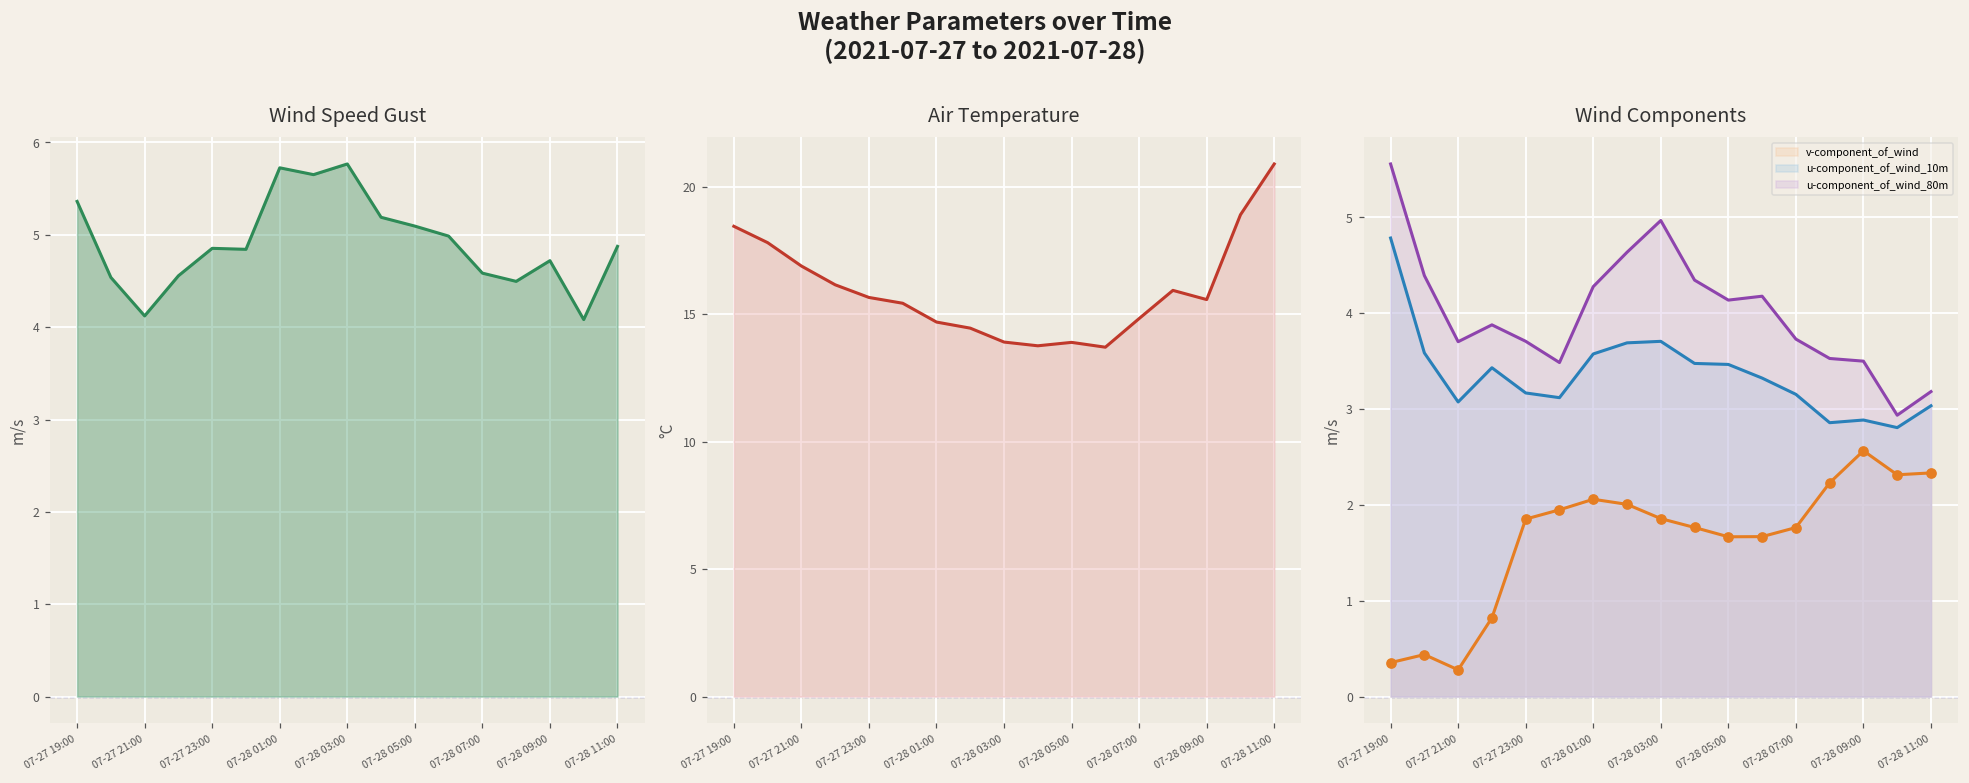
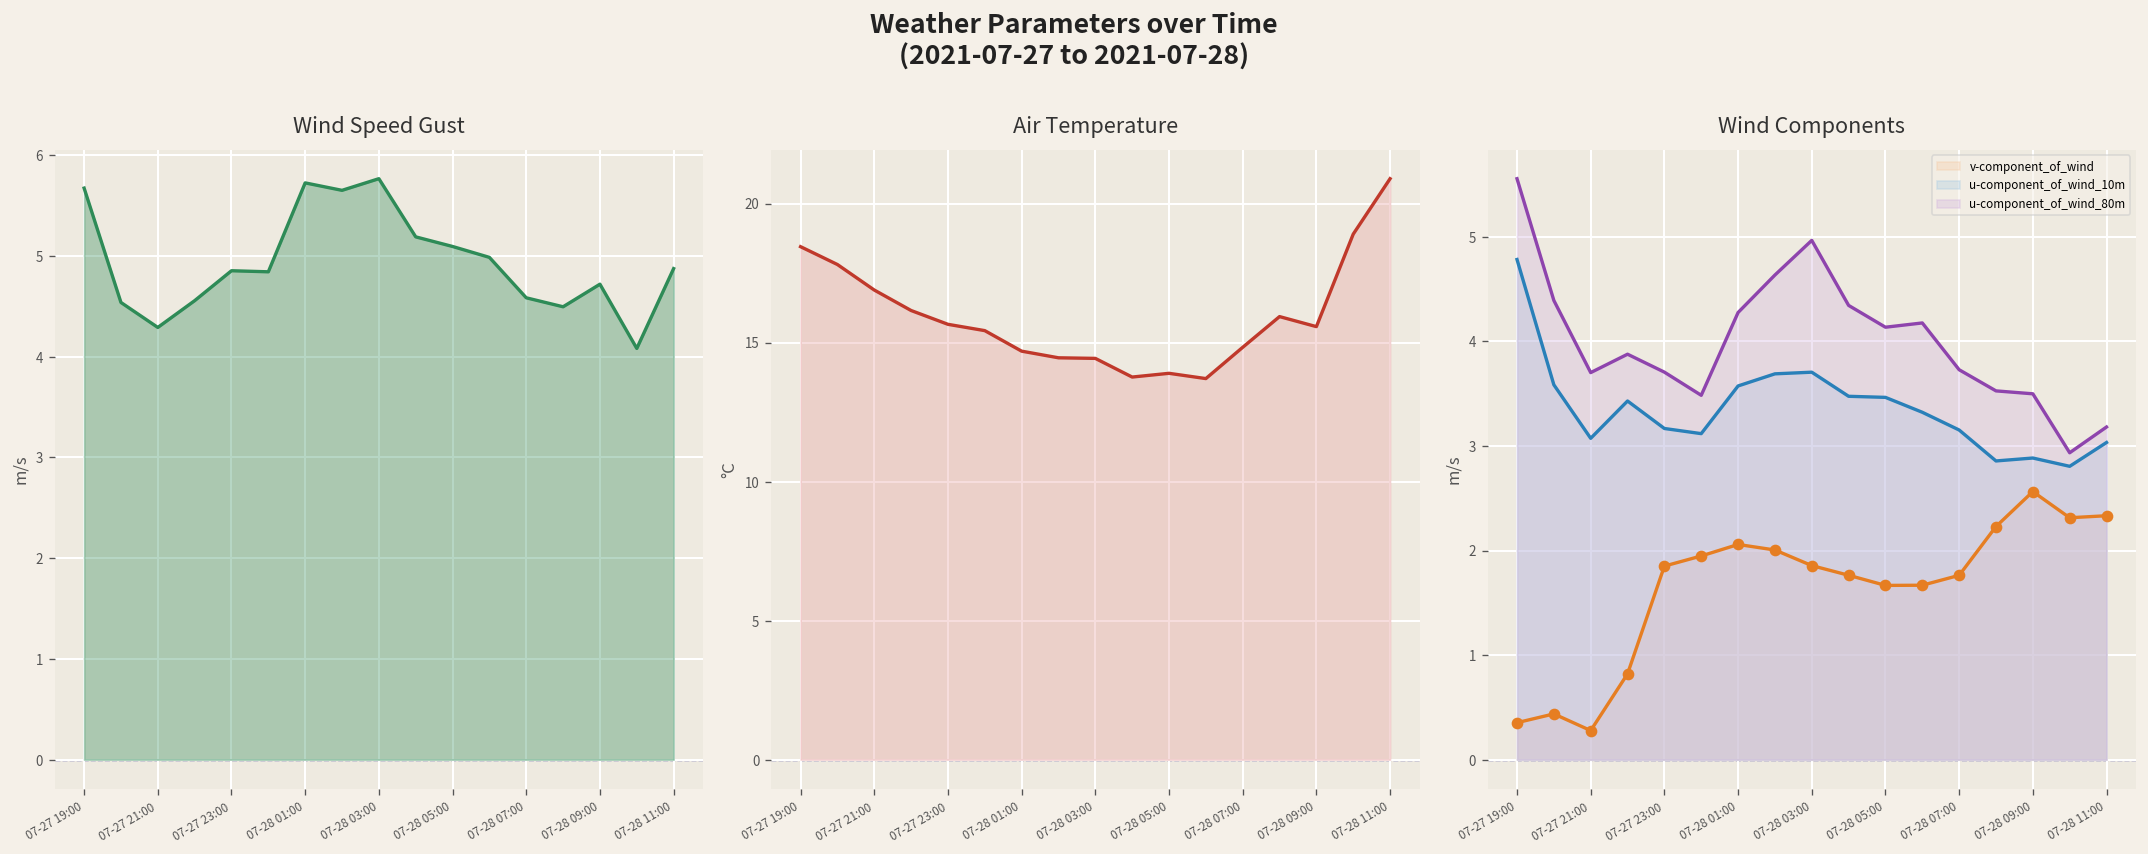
Wind Speed Gust, 07-27 19:00: 5.4 -> 5.7
Wind Speed Gust, 07-27 21:00: 4.1 -> 4.3
Air Temperature, 07-28 03:00: 13.9 -> 14.4
